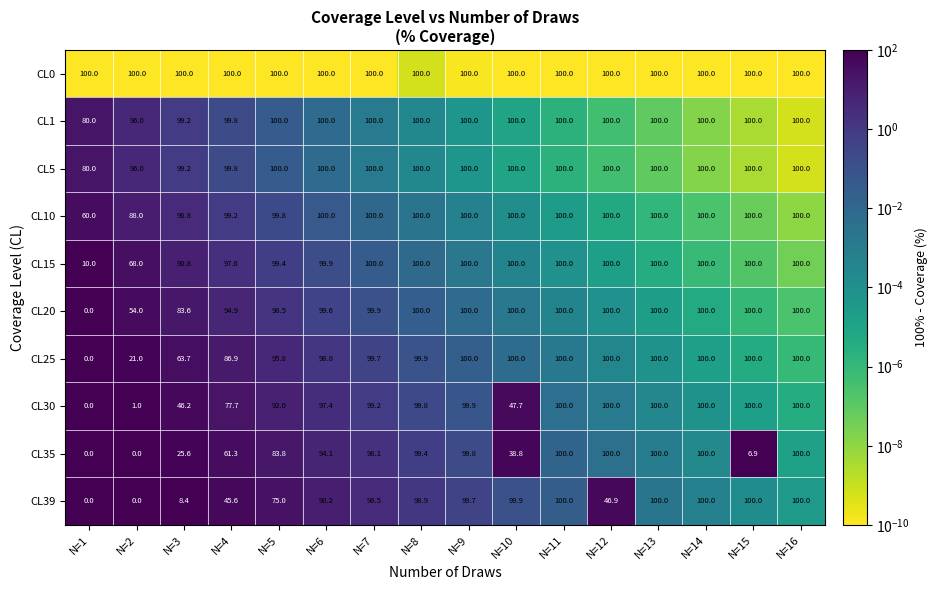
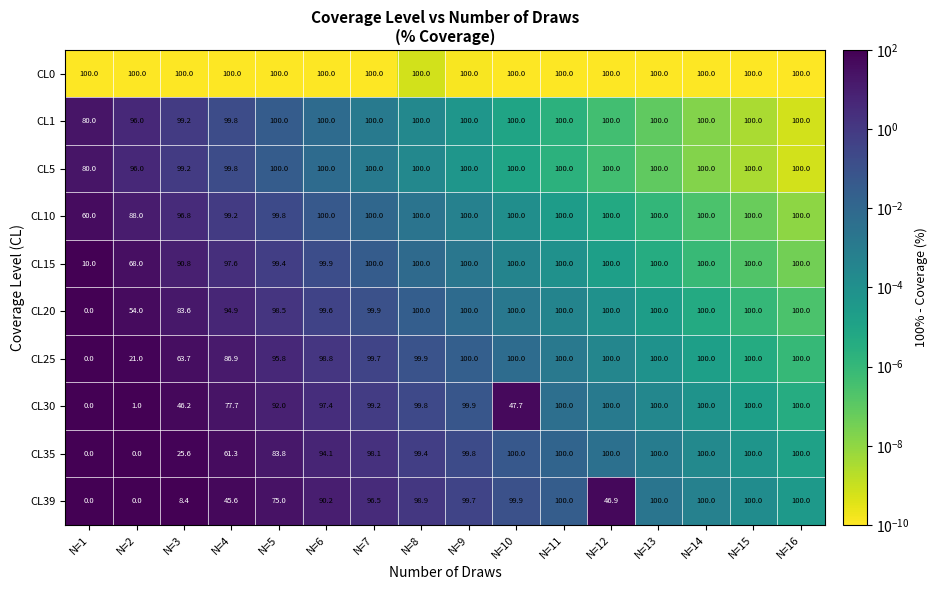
CL35, N=10: 38.8 -> 100.0
CL35, N=15: 6.9 -> 100.0
